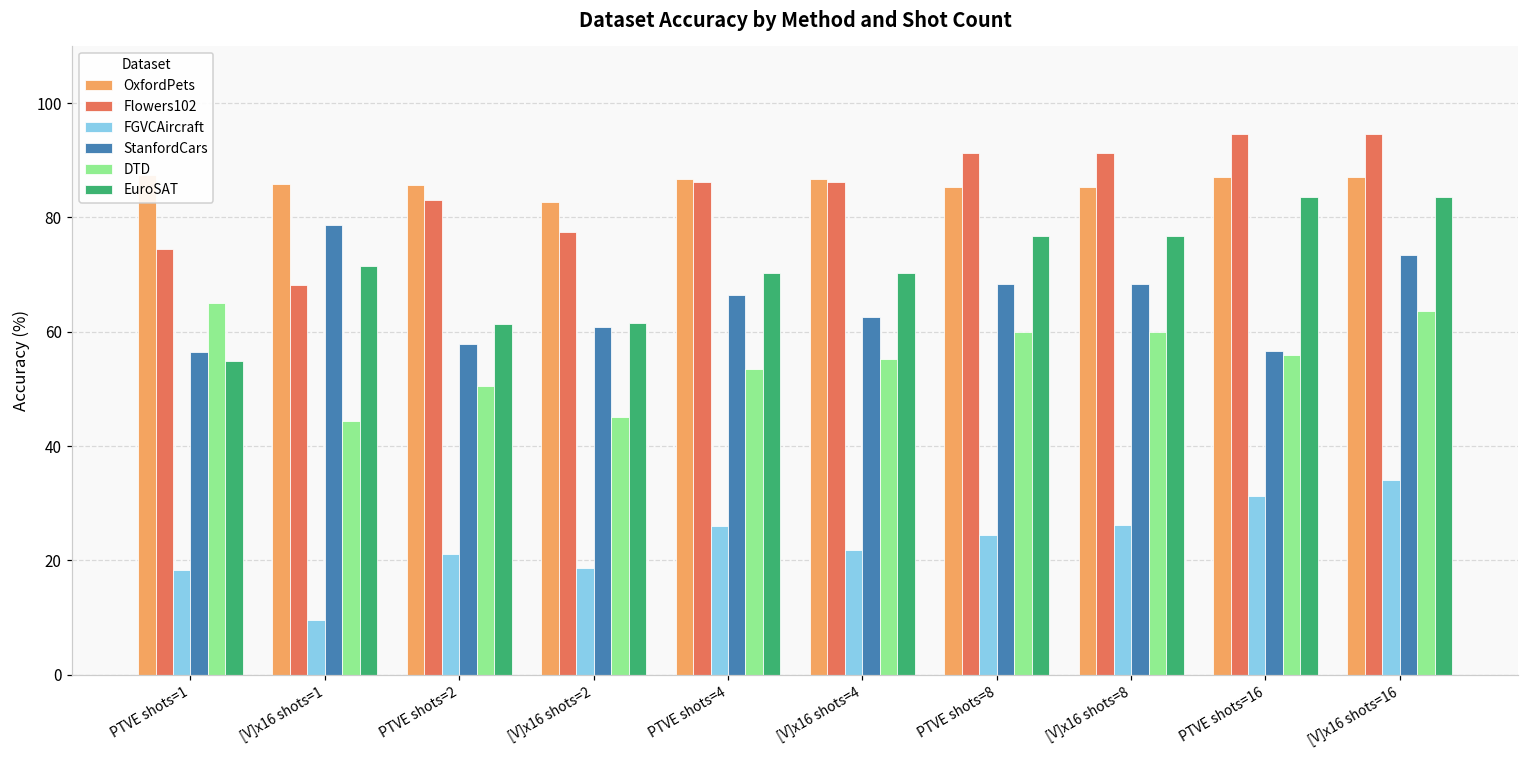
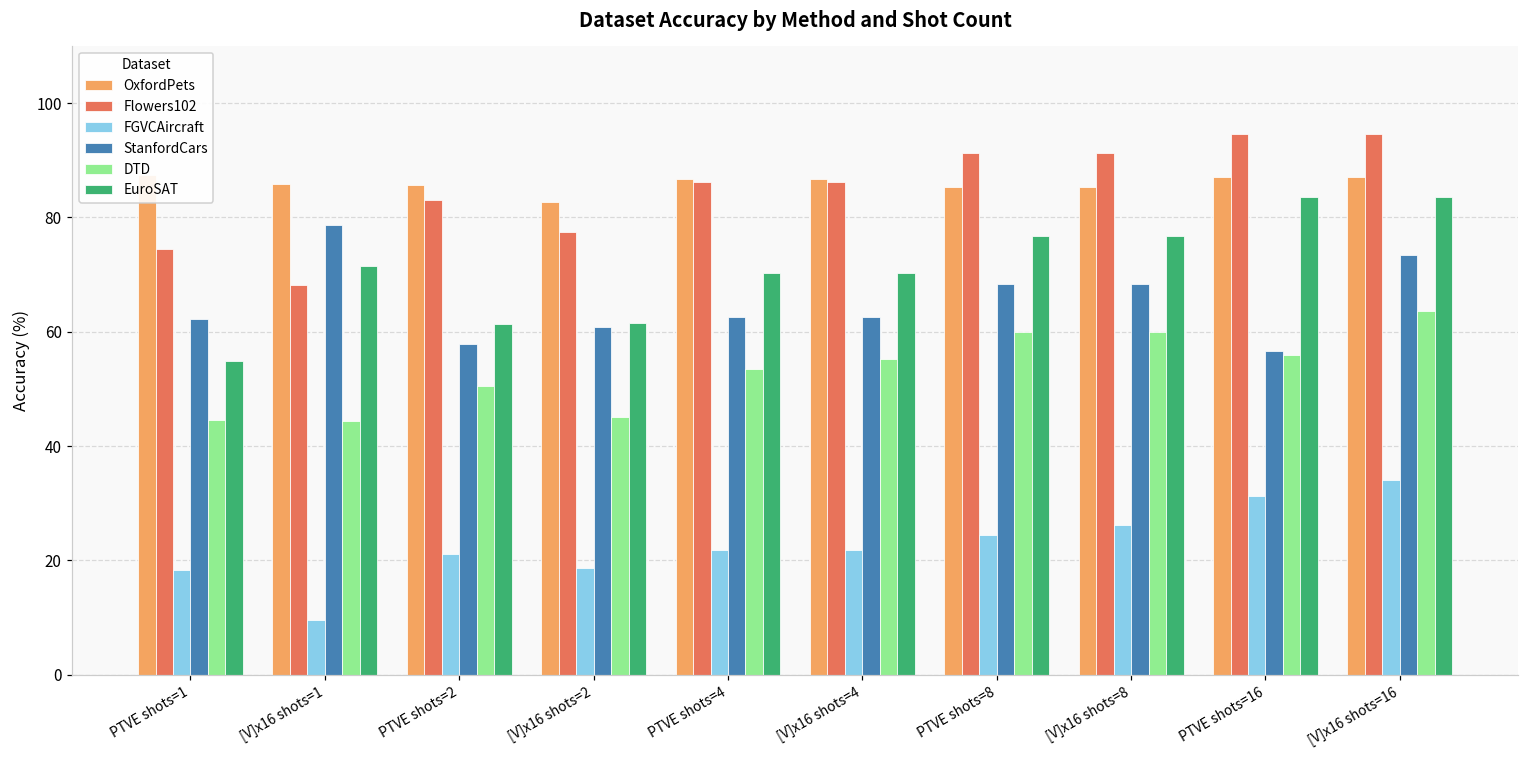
StanfordCars, PTVE shots=1: 56 -> 62
DTD, PTVE shots=1: 65 -> 45
FGVCAircraft, PTVE shots=4: 26 -> 22
StanfordCars, PTVE shots=4: 66 -> 63
